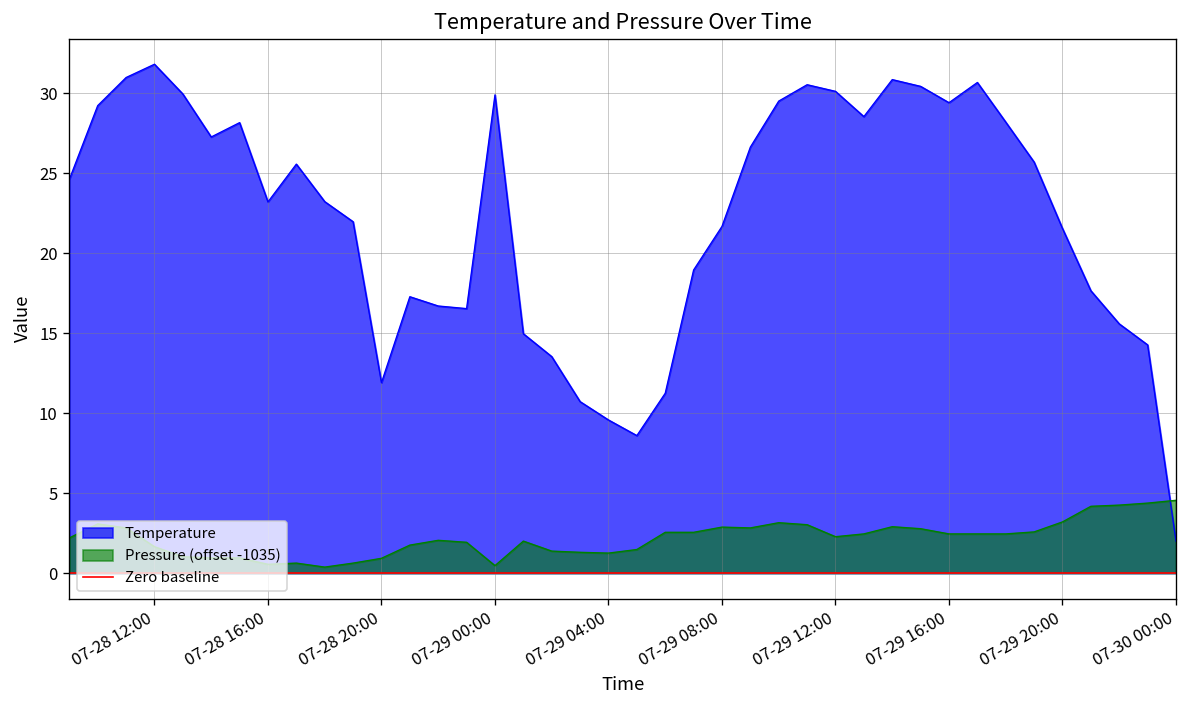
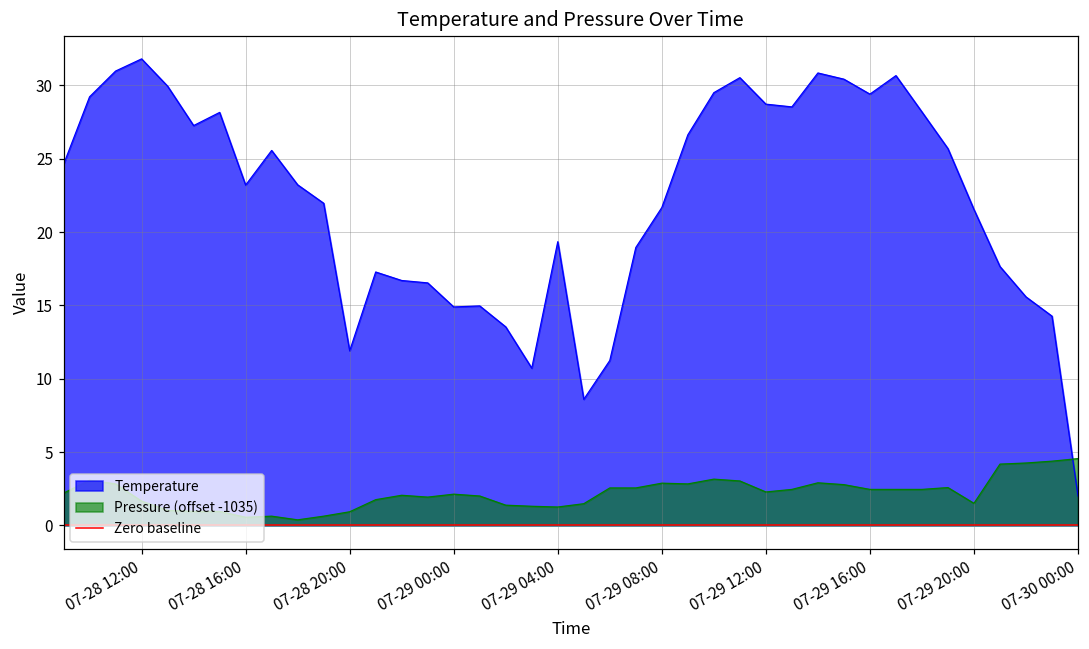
Temperature, 07-29 00:00: 29.9 -> 14.9
Pressure (offset -1035), 07-29 00:00: 0.5 -> 2.1
Temperature, 07-29 04:00: 9.6 -> 19.3
Temperature, 07-29 12:00: 30.1 -> 28.7
Pressure (offset -1035), 07-29 20:00: 3.2 -> 1.5
